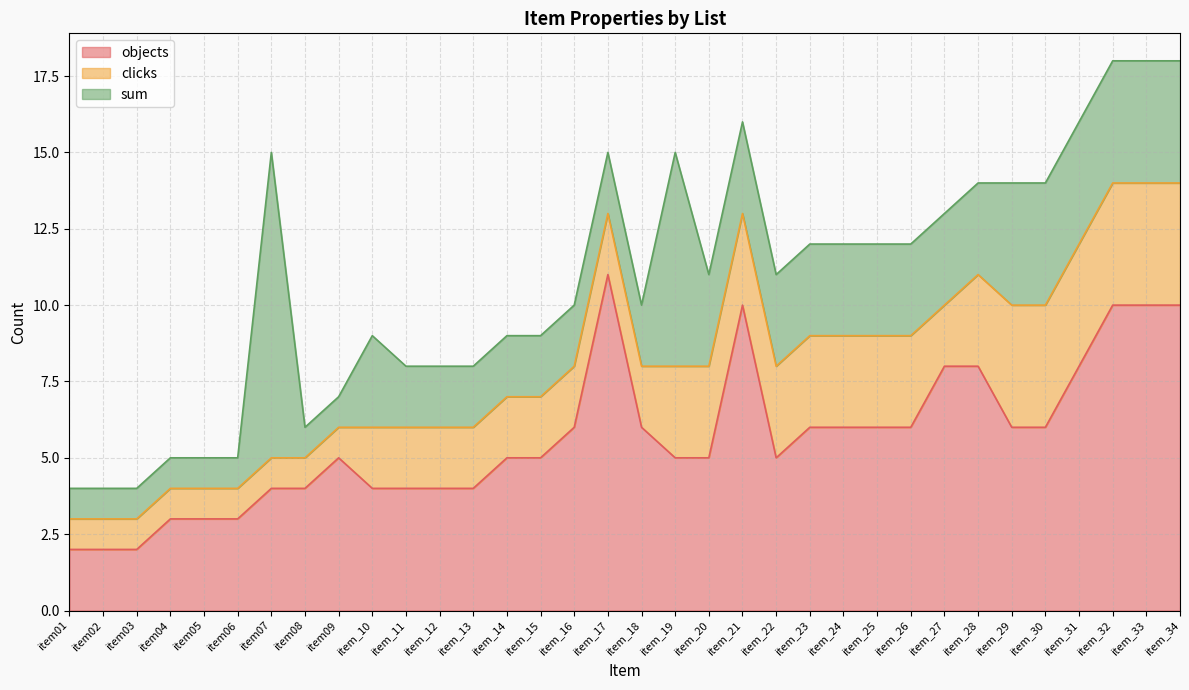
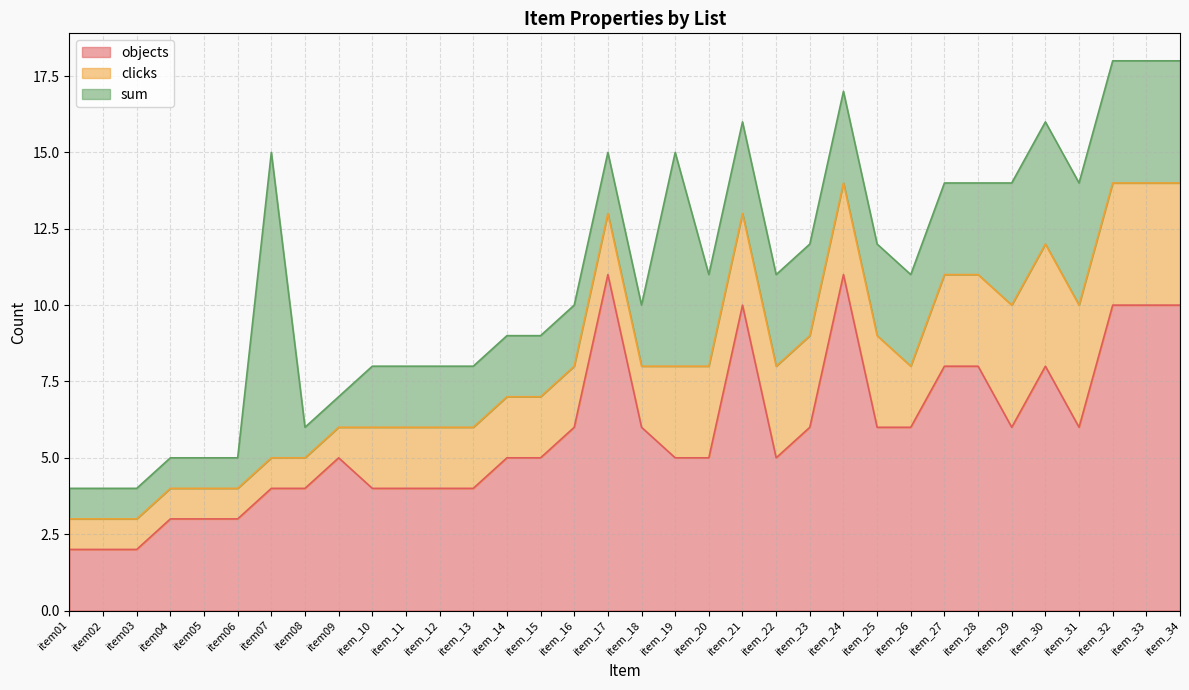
sum, item_10: 3 -> 2
objects, item_24: 6 -> 11
clicks, item_26: 3 -> 2
clicks, item_27: 2 -> 3
objects, item_30: 6 -> 8
objects, item_31: 8 -> 6
